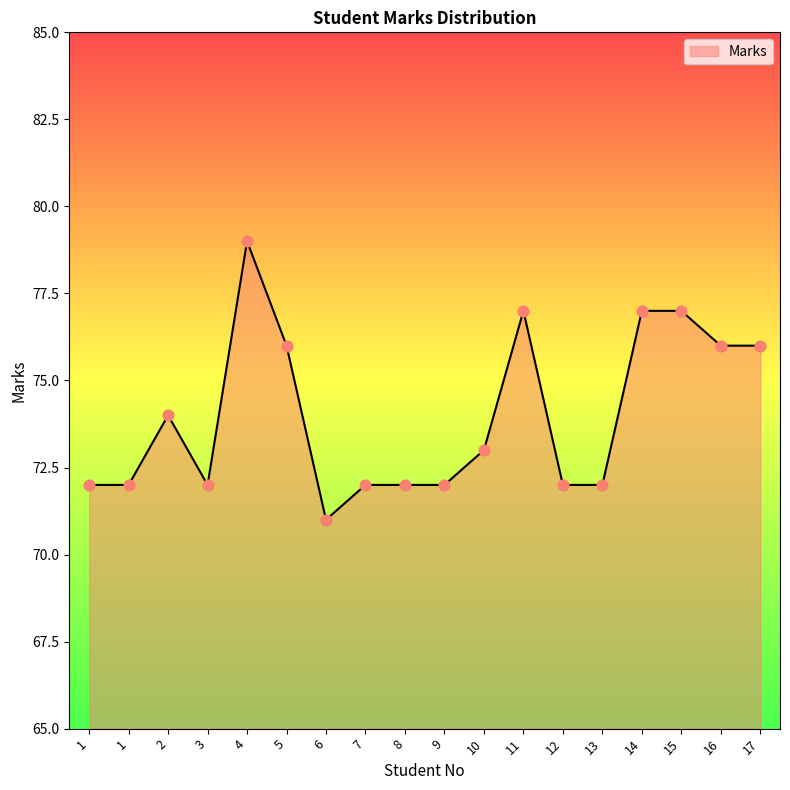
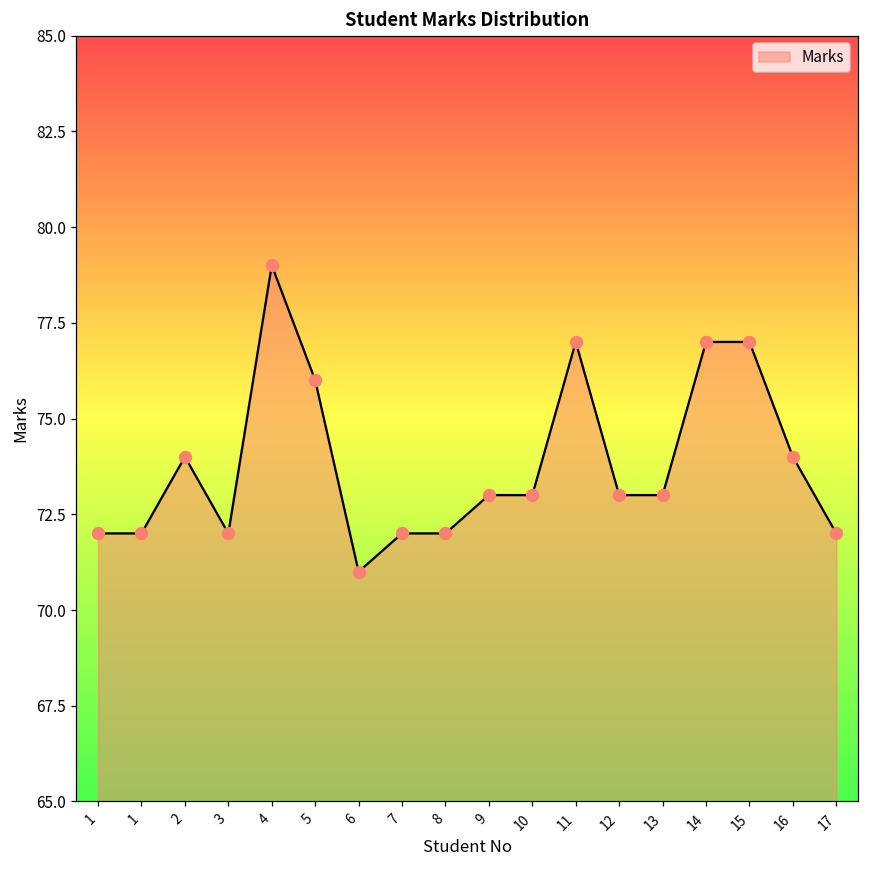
9: 72 -> 73
12: 72 -> 73
13: 72 -> 73
16: 76 -> 74
17: 76 -> 72
